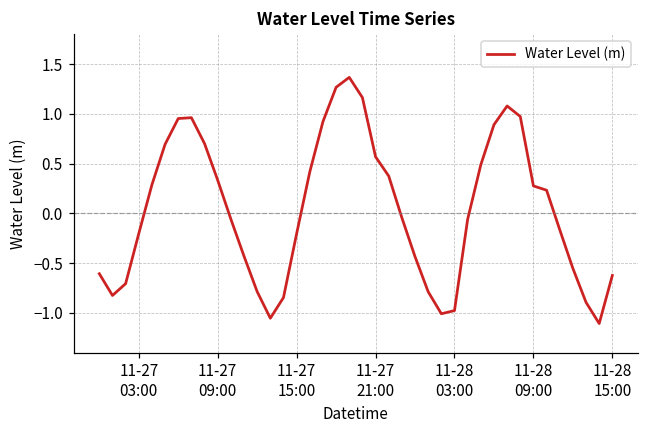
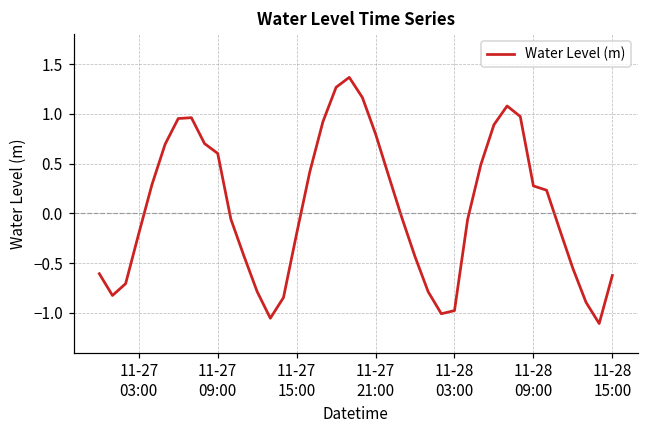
11-27 09:00: 0.3 -> 0.6
11-27 21:00: 0.6 -> 0.8
